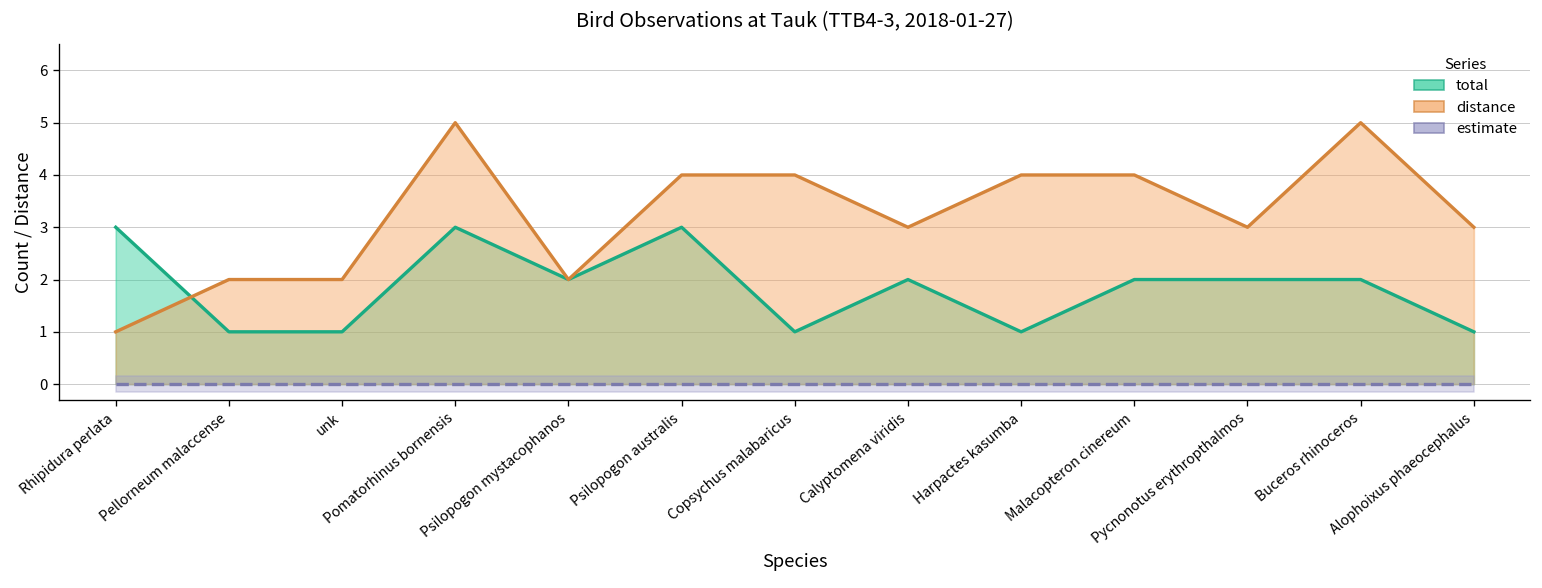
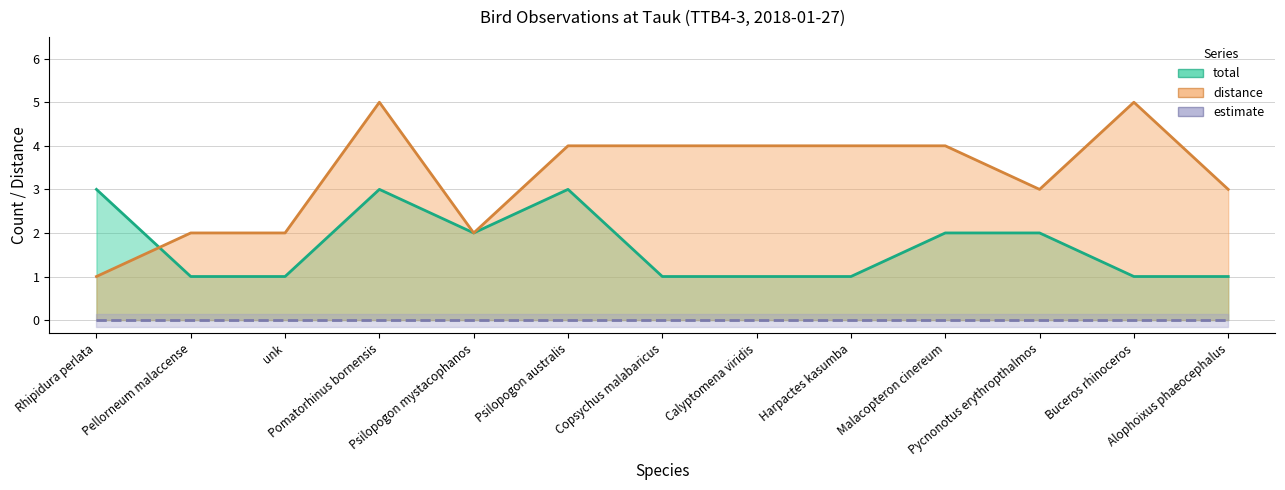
total, Calyptomena viridis: 2 -> 1
distance, Calyptomena viridis: 3 -> 4
total, Buceros rhinoceros: 2 -> 1
